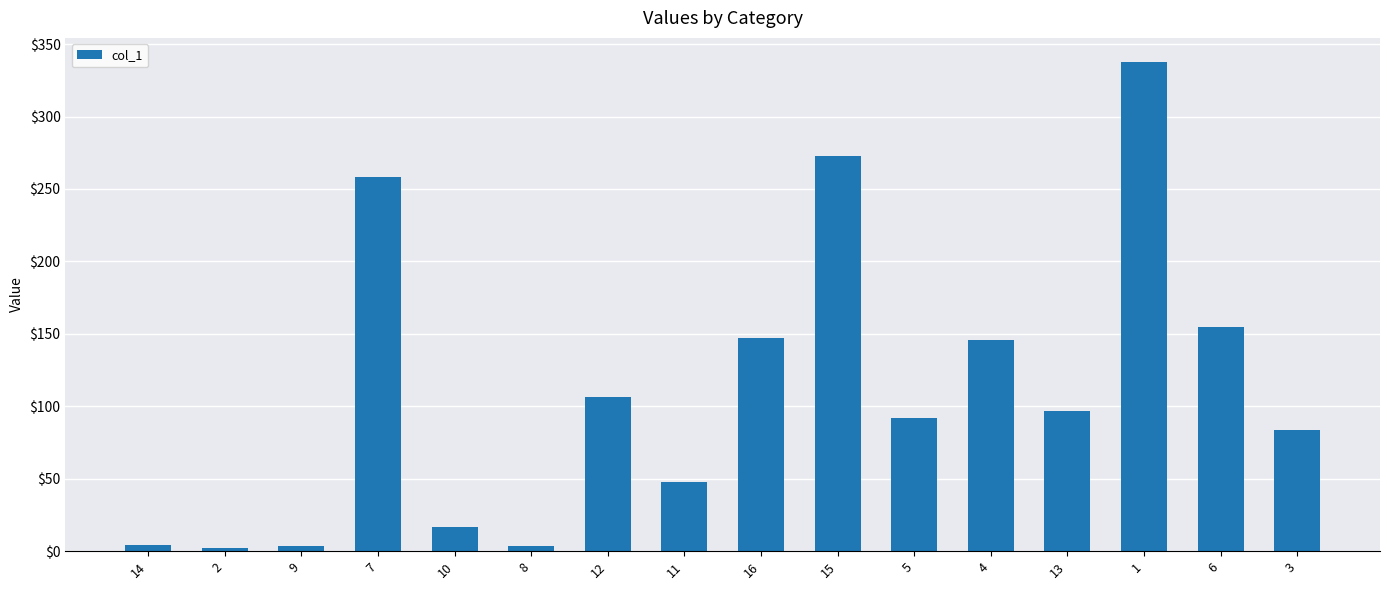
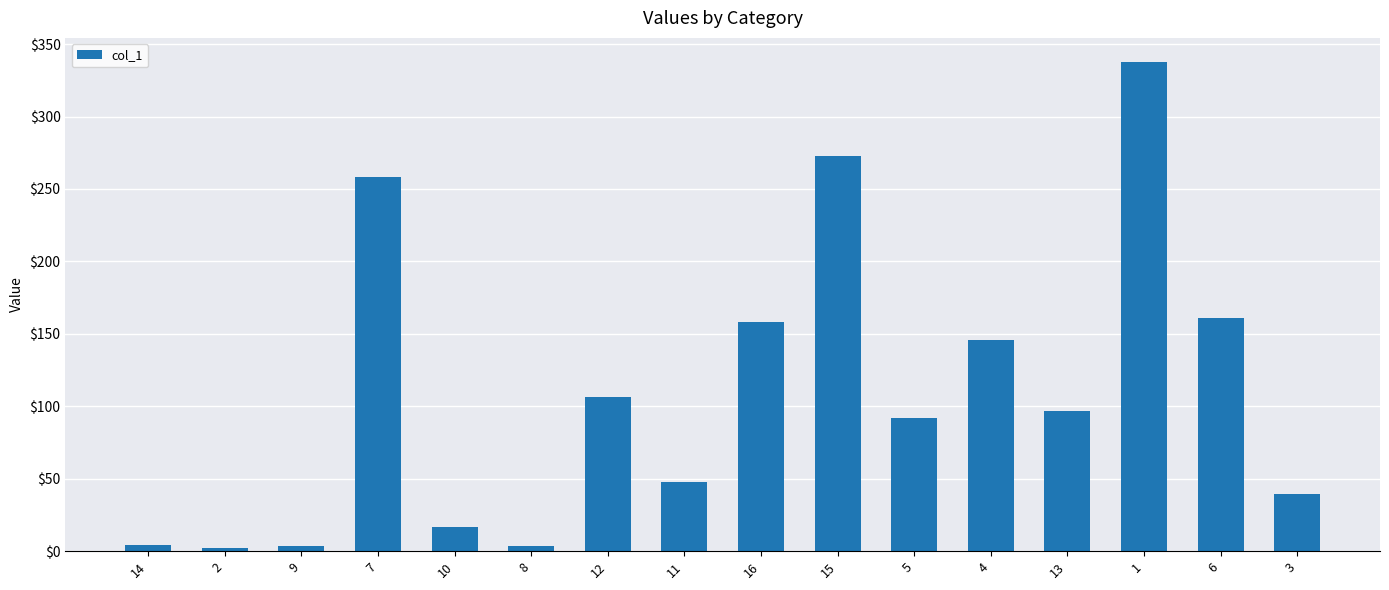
16: $147 -> $159
6: $155 -> $161
3: $83 -> $40
